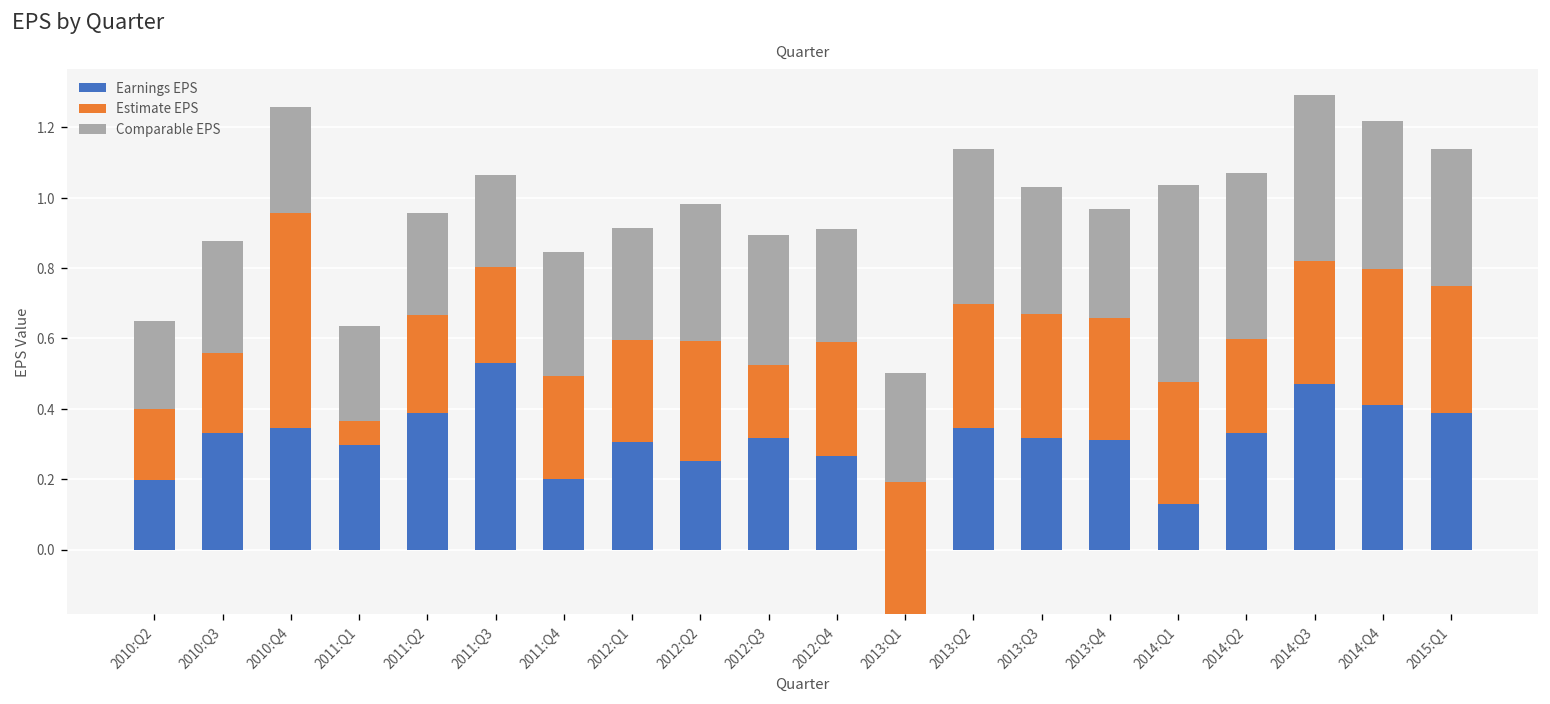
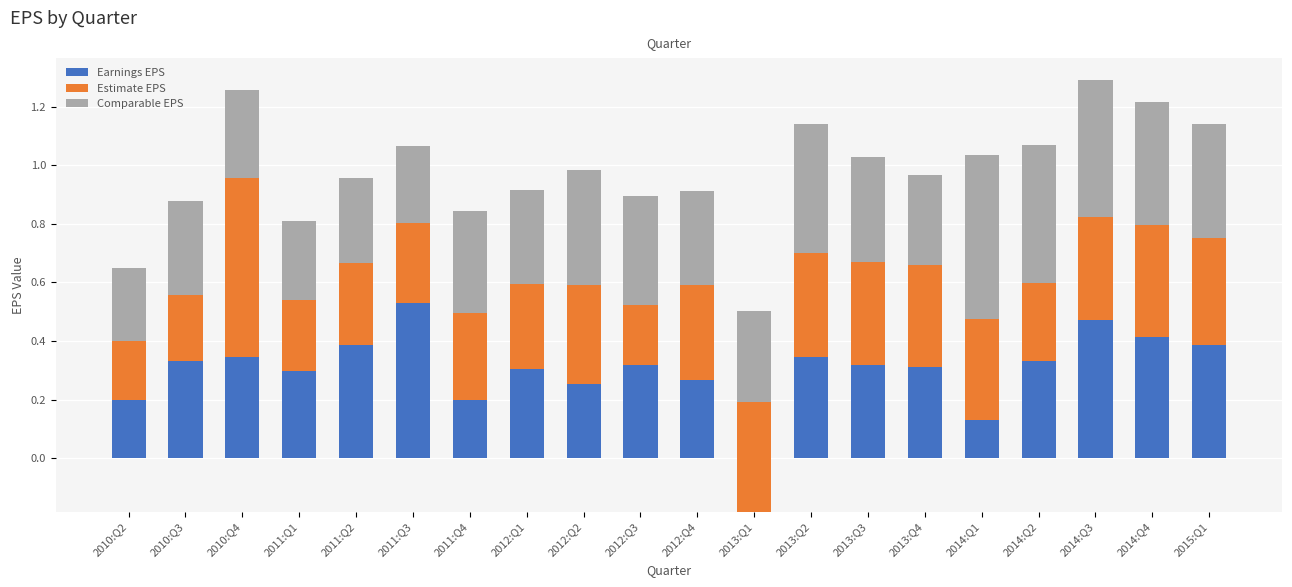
Estimate EPS, 2011:Q1: 0.07 -> 0.24
